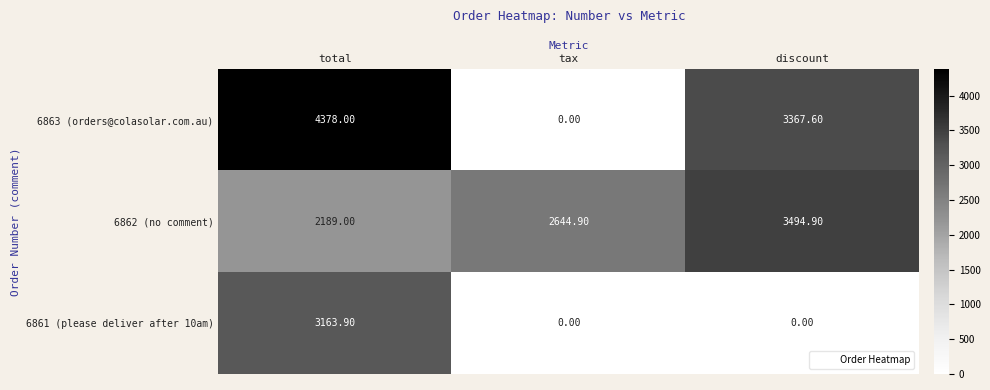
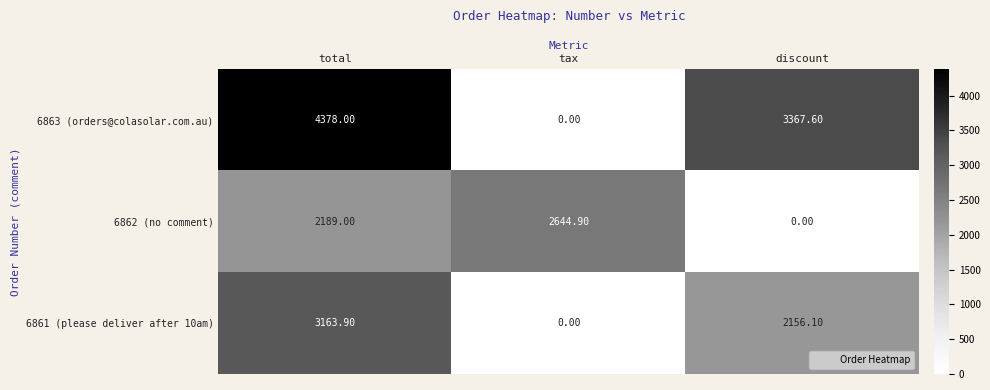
6862 (no comment), discount: 3494.90 -> 0.00
6861 (please deliver after 10am), discount: 0.00 -> 2156.10
